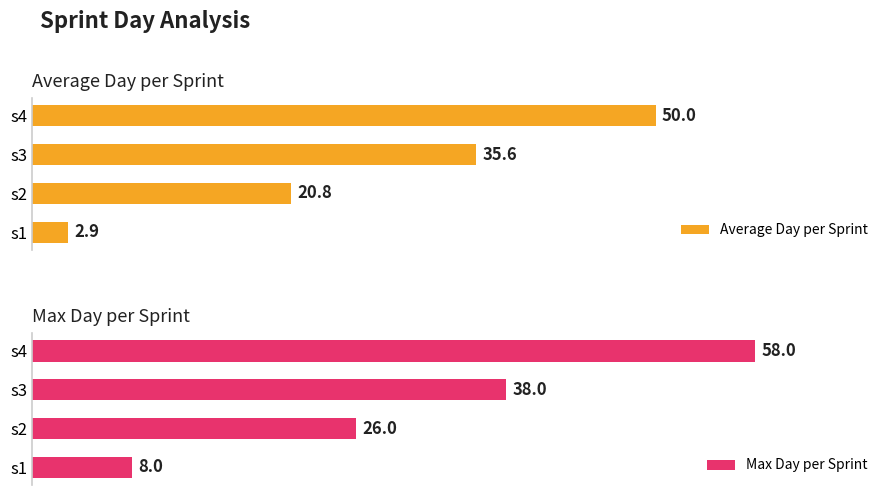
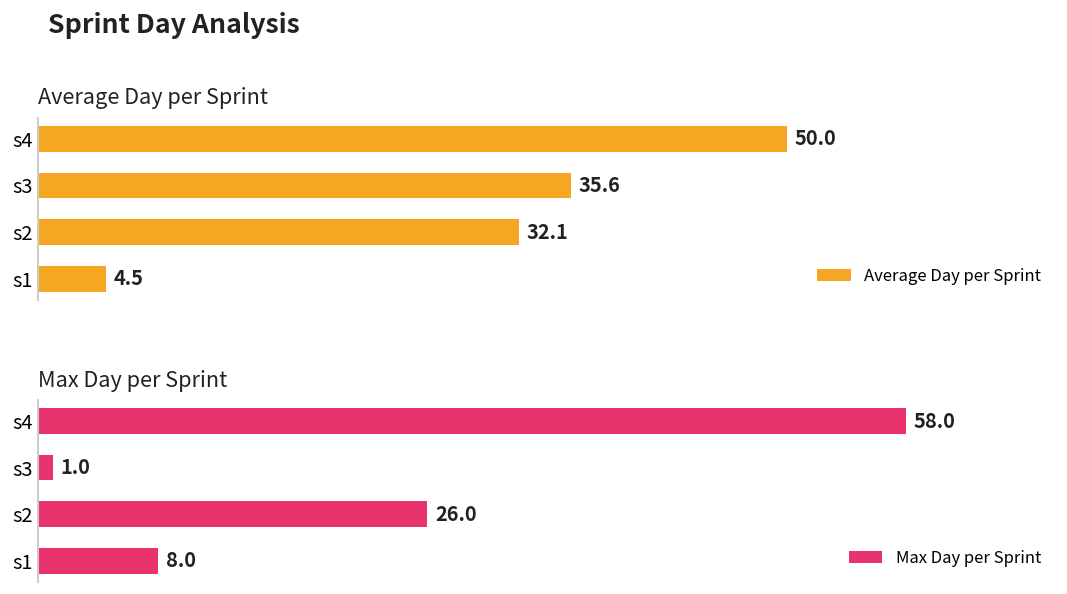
Average Day per Sprint, s2: 20.8 -> 32.1
Average Day per Sprint, s1: 2.9 -> 4.5
Max Day per Sprint, s3: 38.0 -> 1.0
